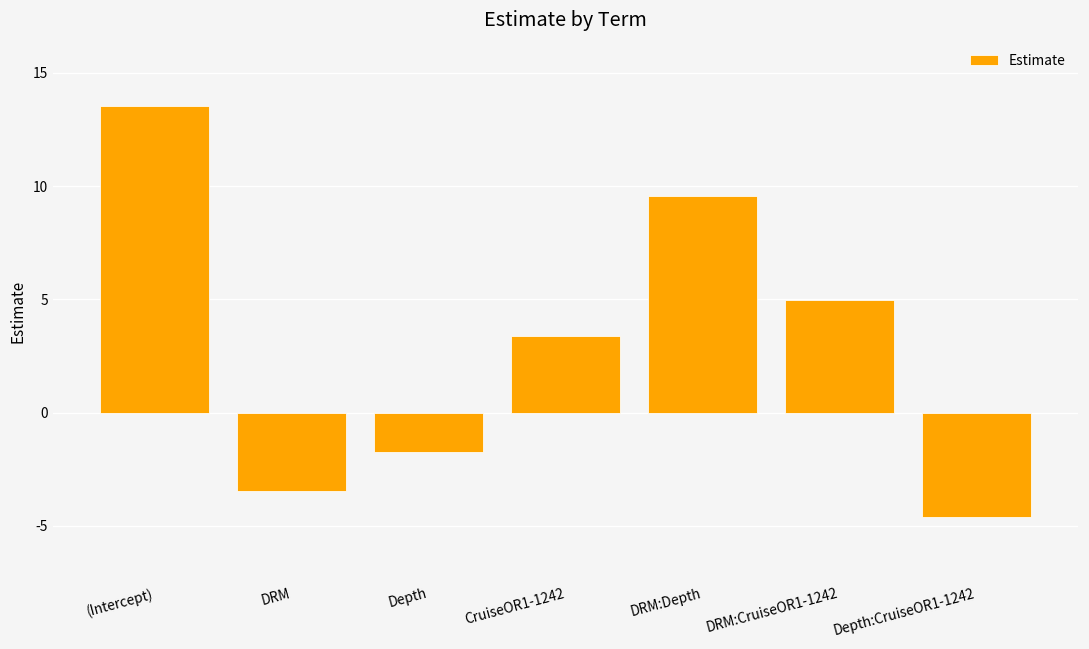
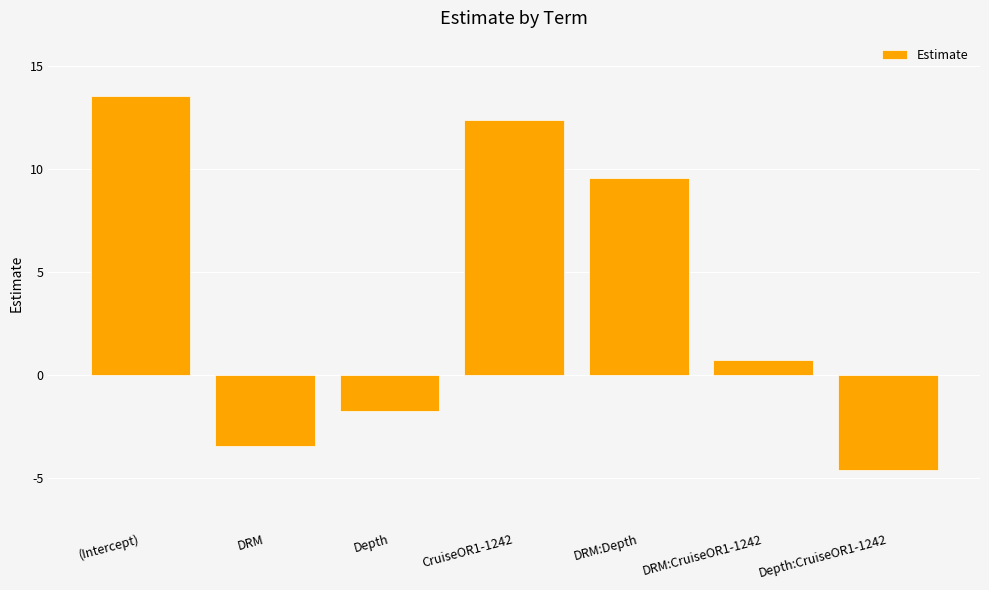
CruiseOR1-1242: 3.4 -> 12.4
DRM:CruiseOR1-1242: 5.0 -> 0.7
